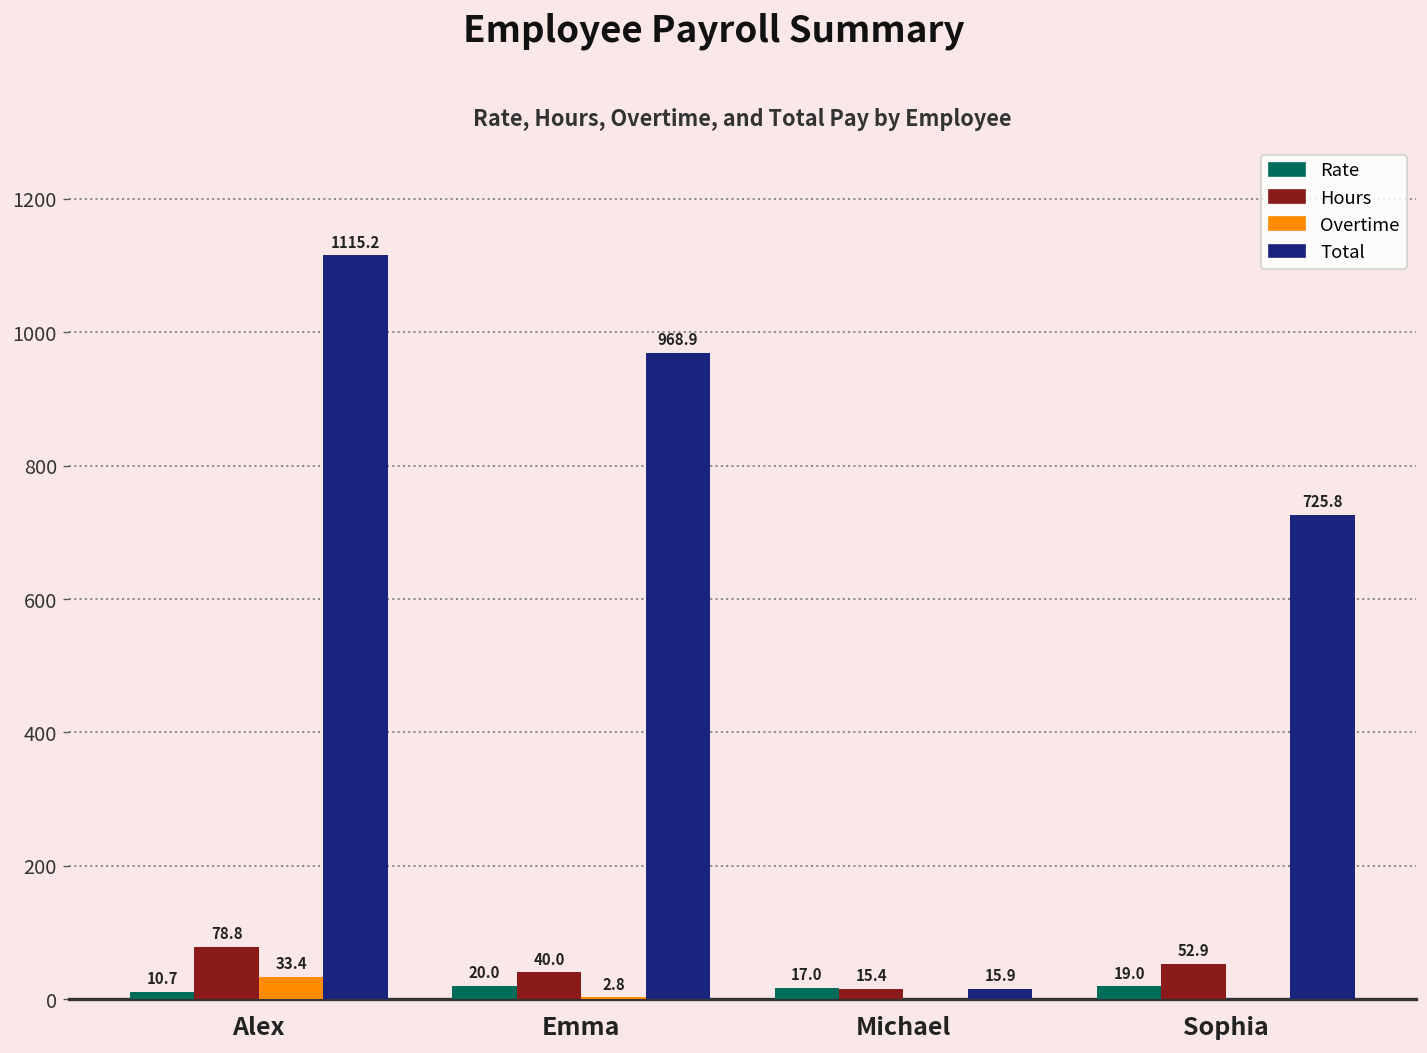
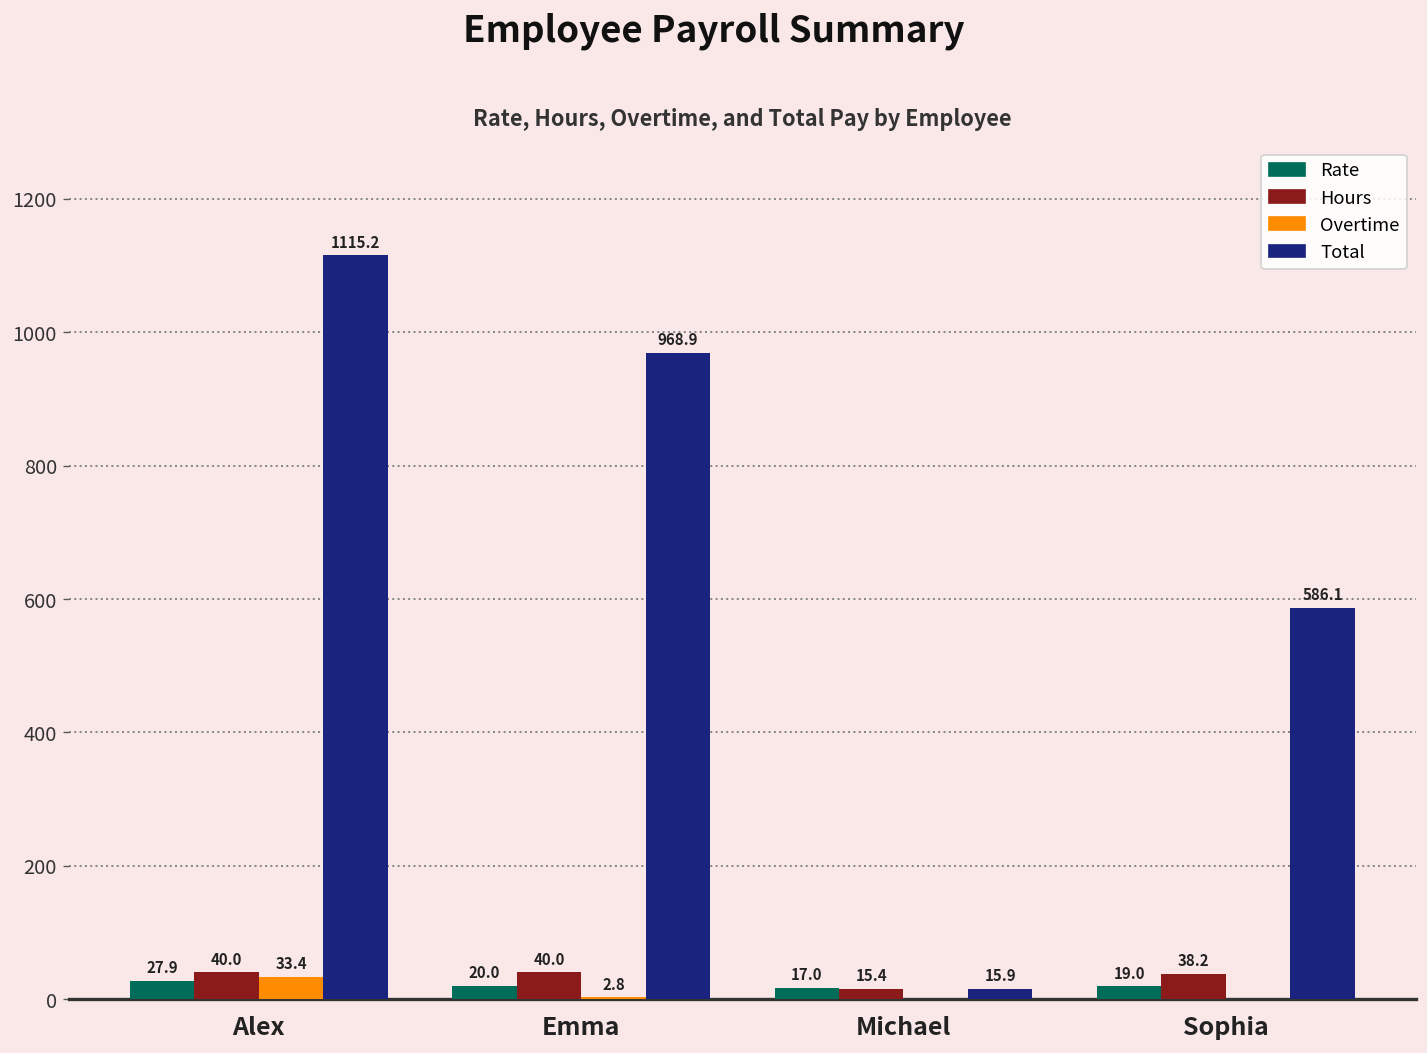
Rate, Alex: 10.7 -> 27.9
Hours, Alex: 78.8 -> 40.0
Hours, Sophia: 52.9 -> 38.2
Total, Sophia: 725.8 -> 586.1
